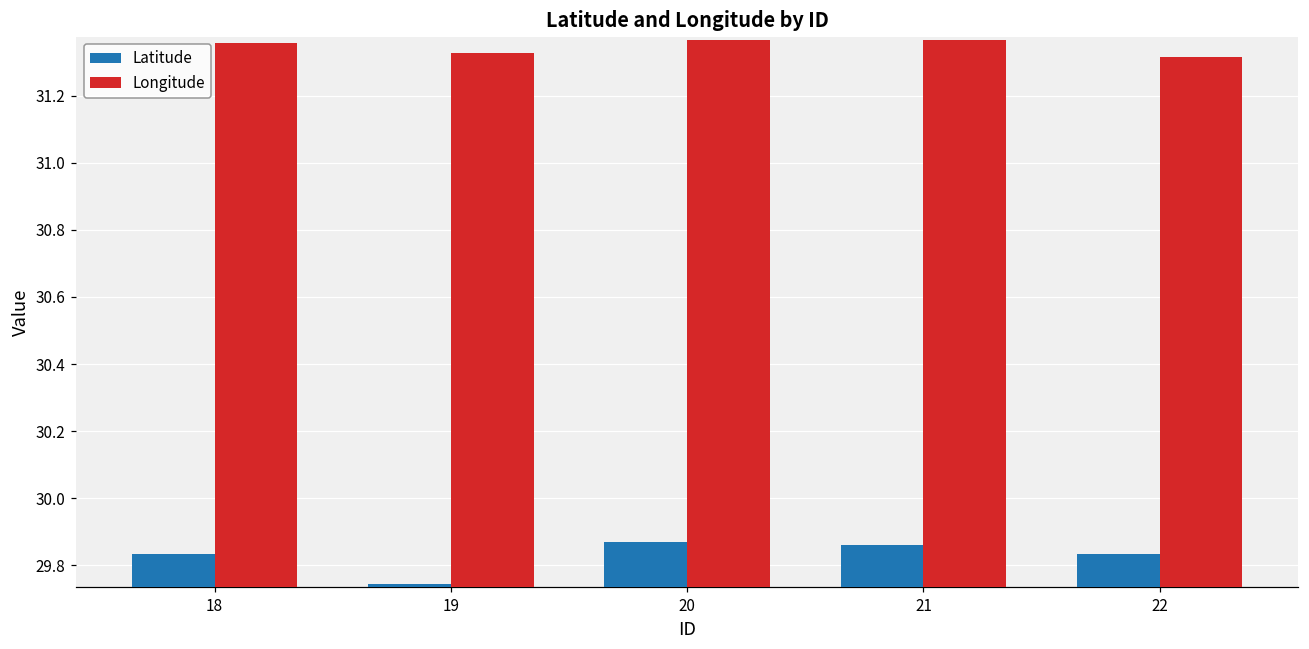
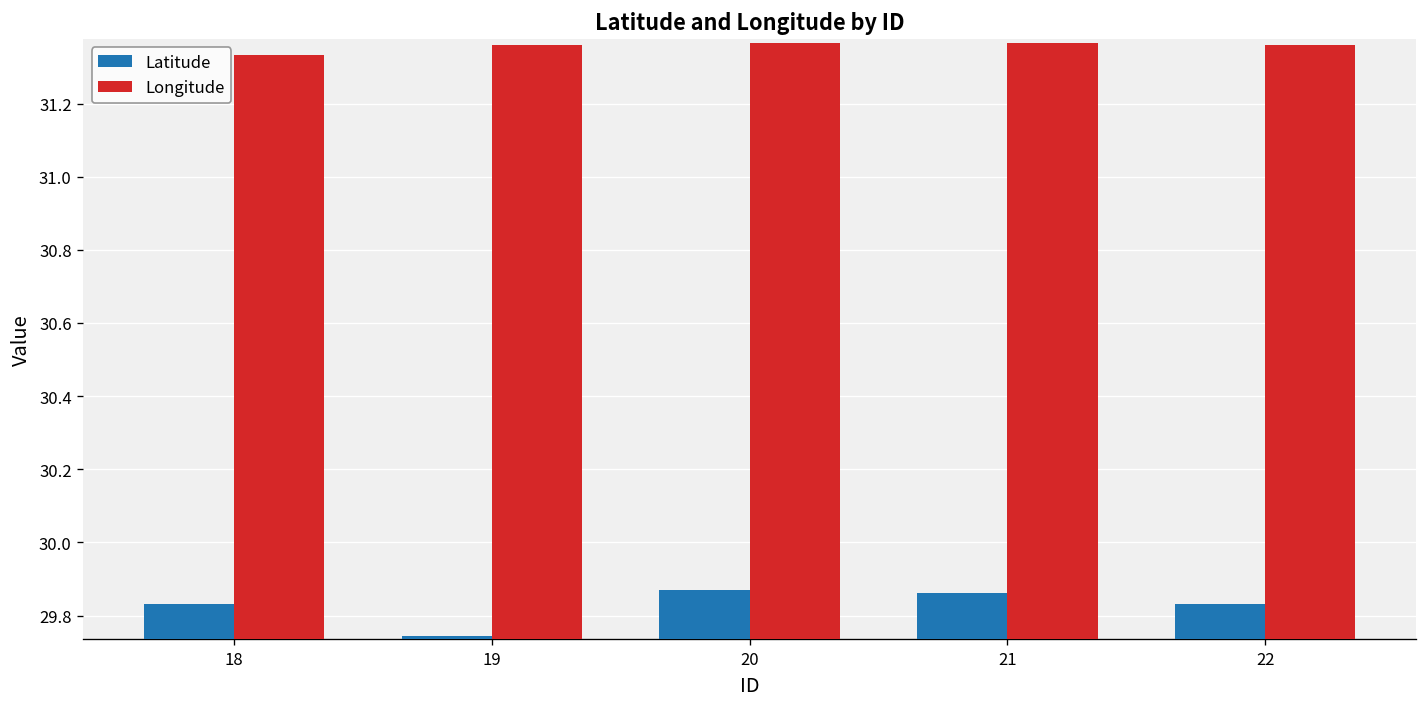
Longitude, 18: 31.36 -> 31.33
Longitude, 19: 31.33 -> 31.36
Longitude, 22: 31.32 -> 31.36
